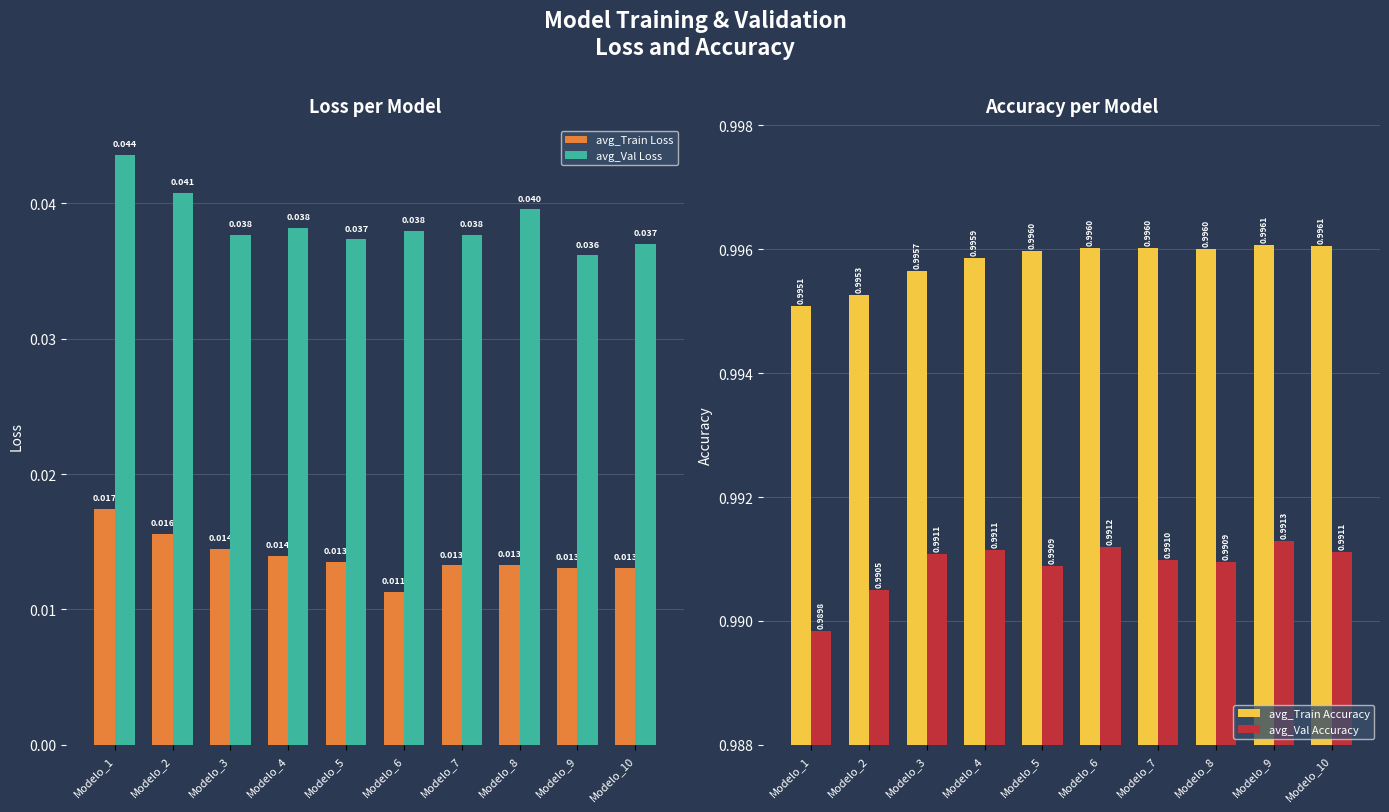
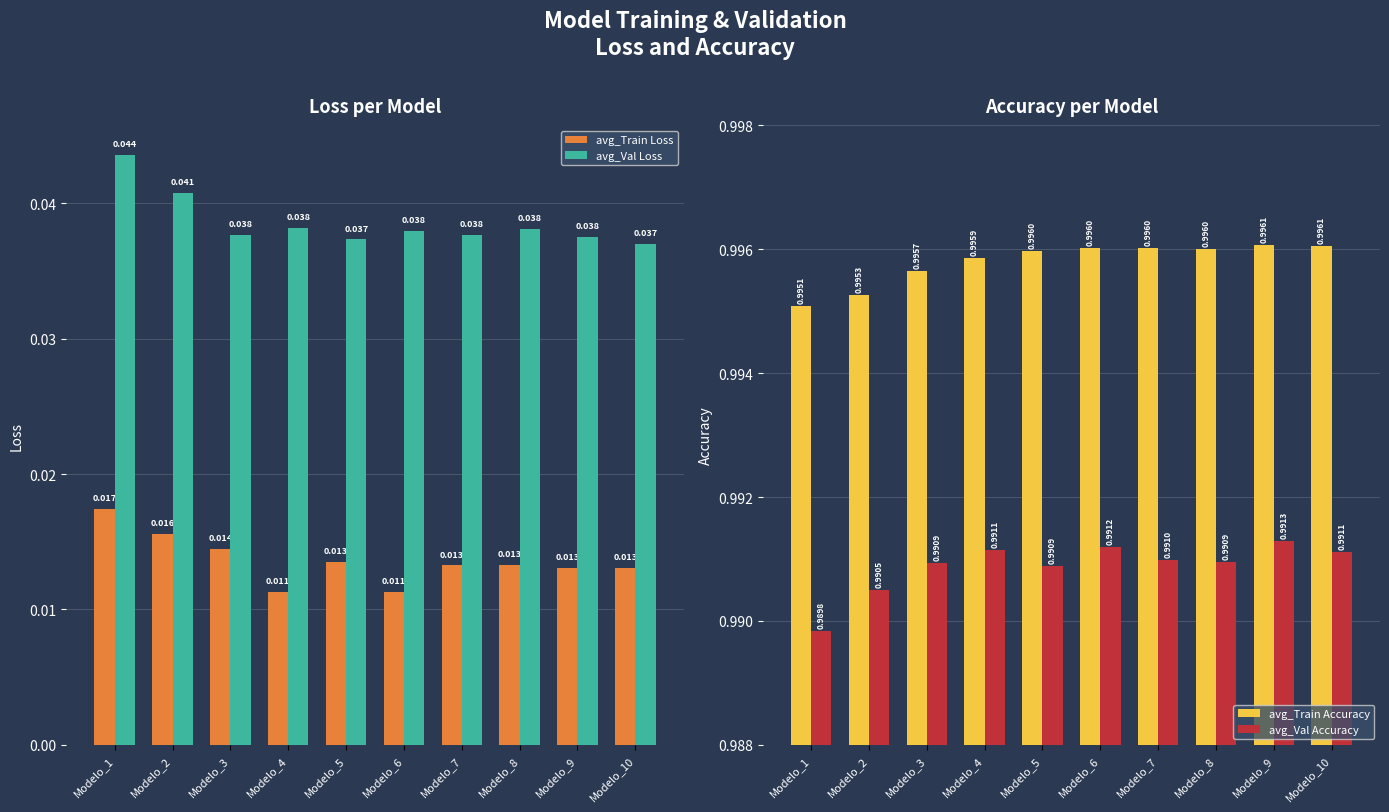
Loss per Model, avg_Train Loss, Modelo_4: 0.014 -> 0.011
Loss per Model, avg_Val Loss, Modelo_8: 0.040 -> 0.038
Loss per Model, avg_Val Loss, Modelo_9: 0.036 -> 0.038
Accuracy per Model, avg_Val Accuracy, Modelo_3: 0.9911 -> 0.9909
